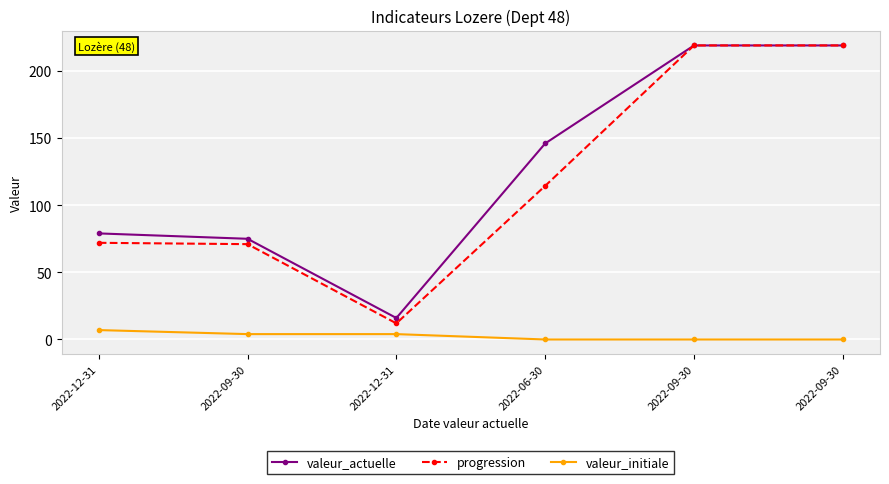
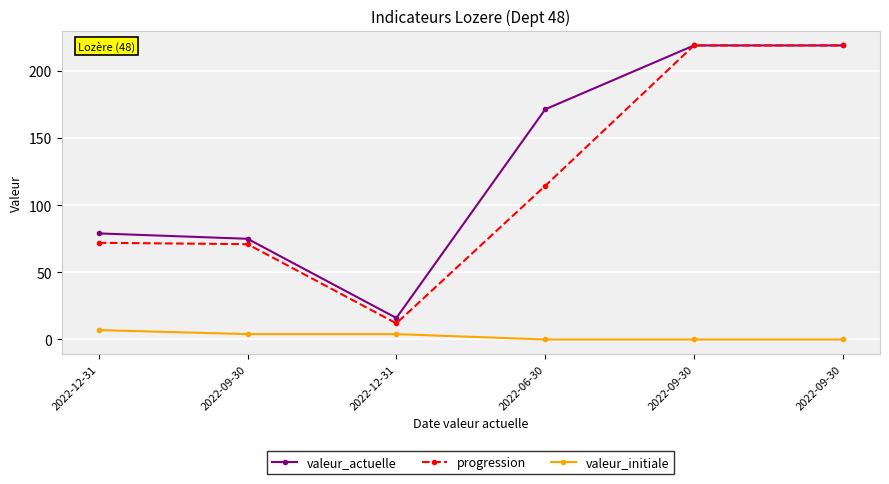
valeur_actuelle, 2022-06-30: 146 -> 171
